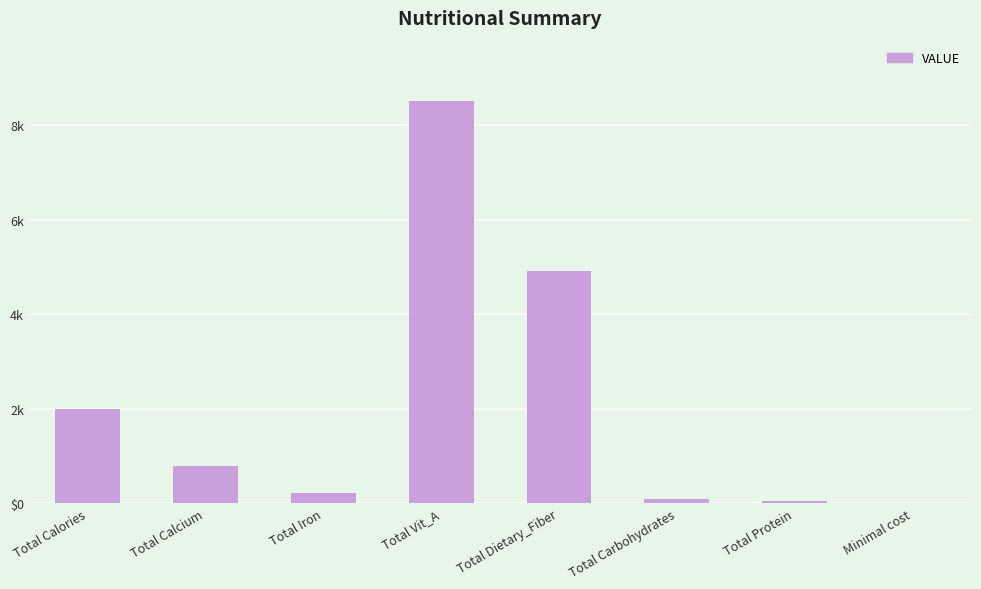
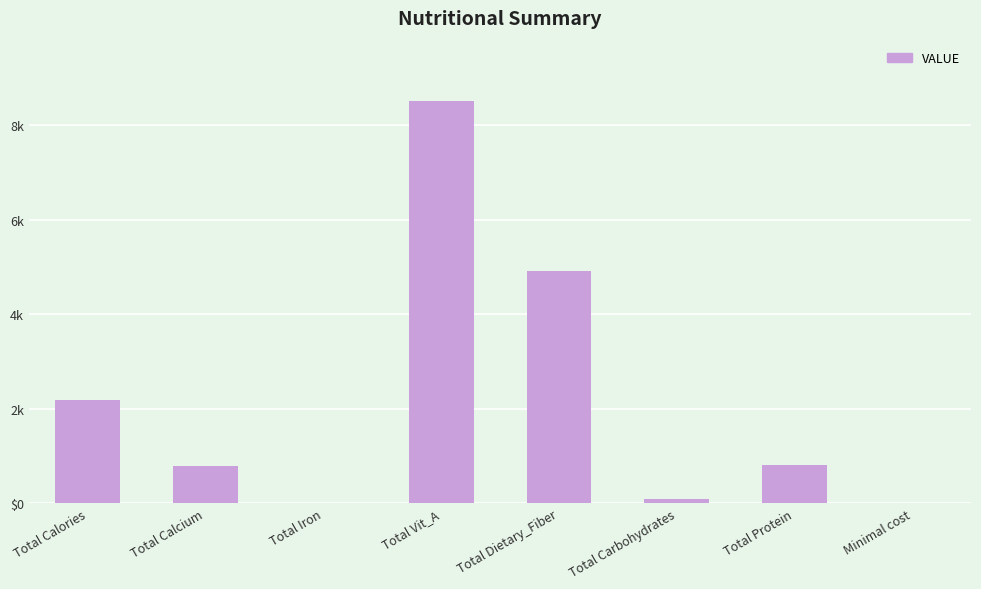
Total Calories: 2000 -> 2200
Total Iron: 200 -> 0
Total Protein: 100 -> 800
